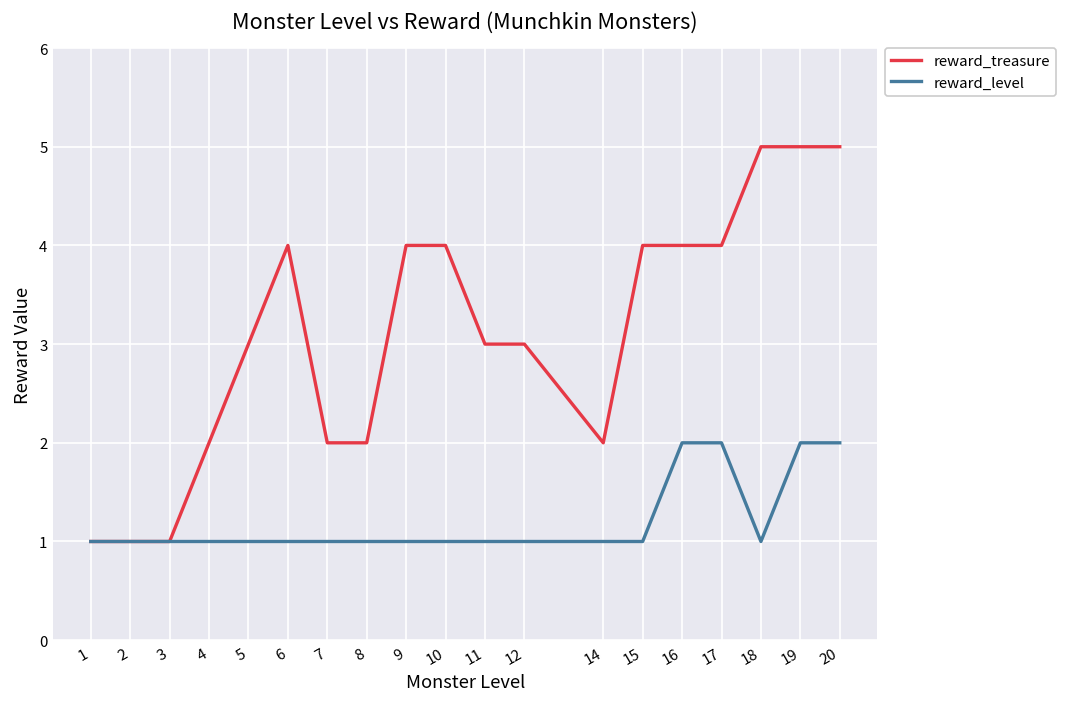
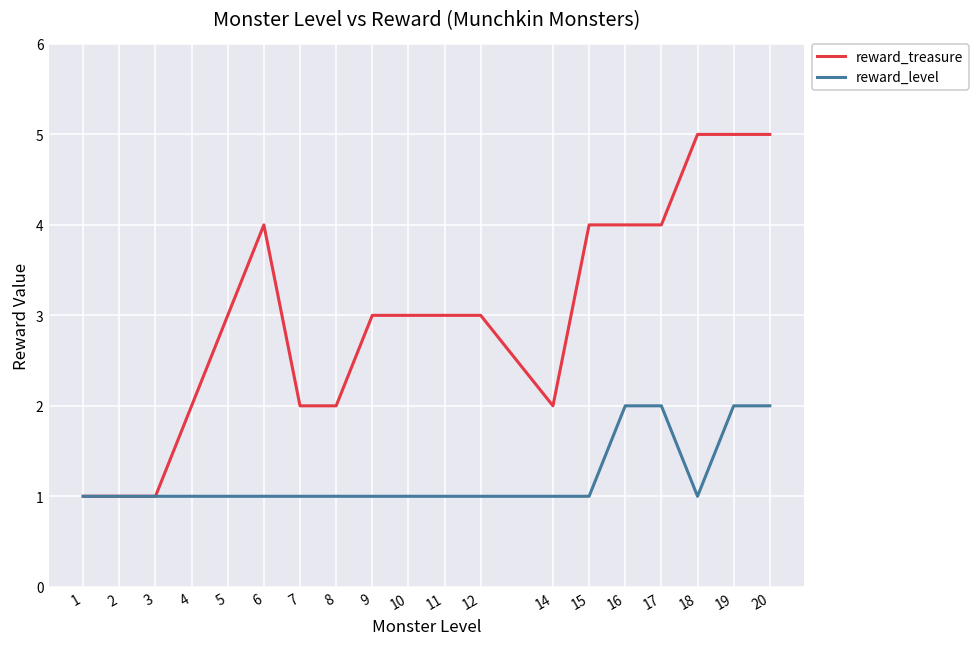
reward_treasure, 9: 4 -> 3
reward_treasure, 10: 4 -> 3
